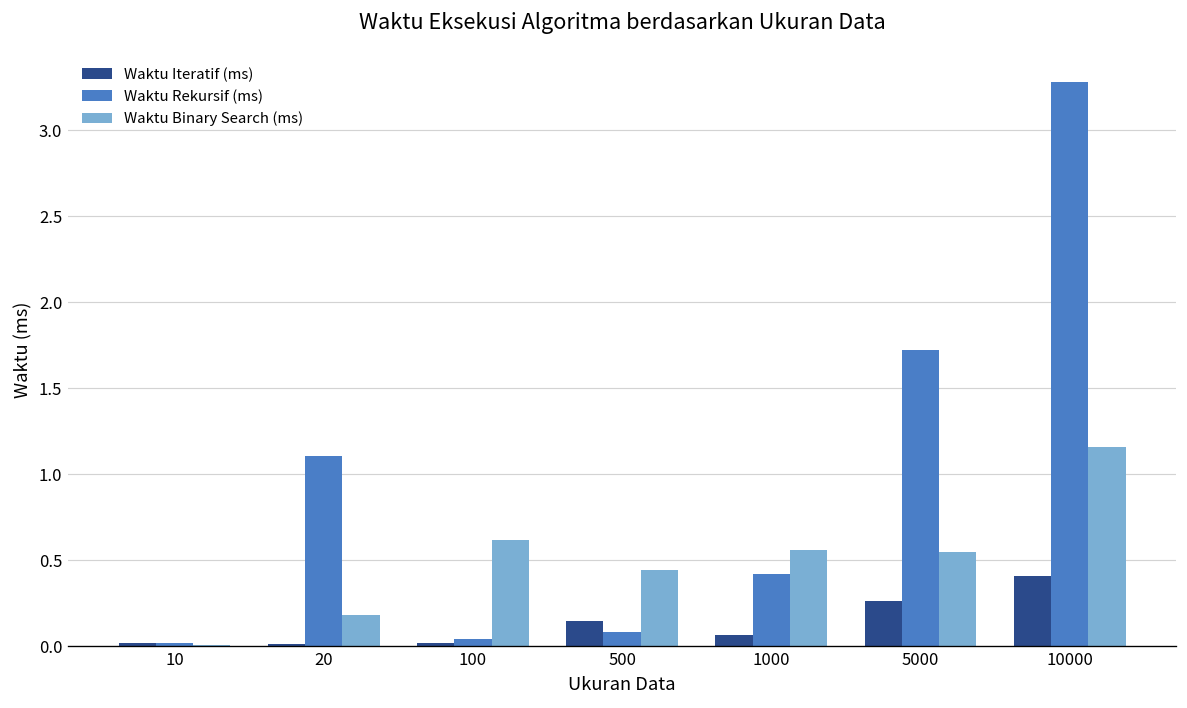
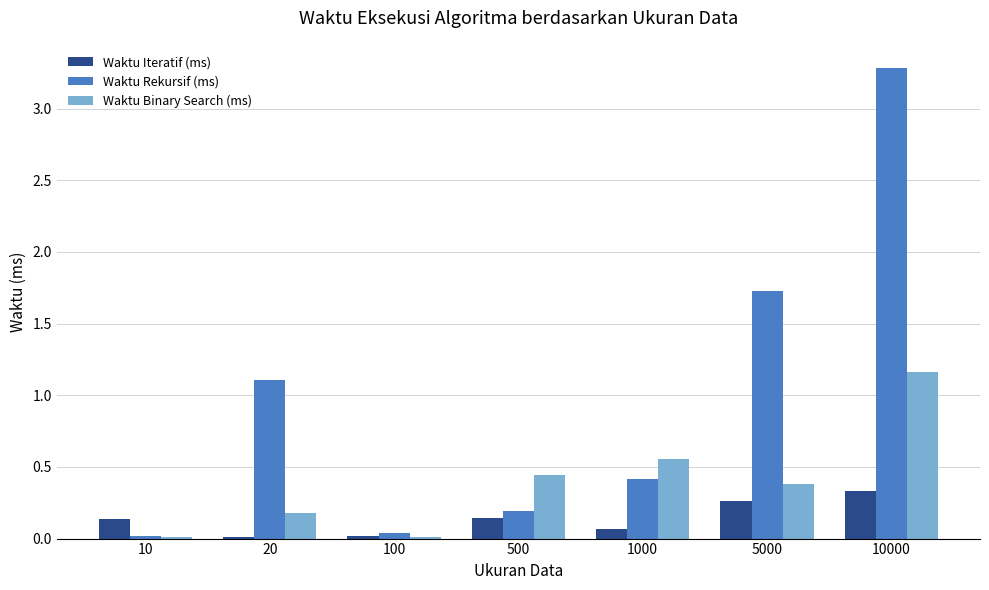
Waktu Iteratif (ms), 10: 0.02 -> 0.14
Waktu Binary Search (ms), 100: 0.62 -> 0.01
Waktu Rekursif (ms), 500: 0.08 -> 0.19
Waktu Binary Search (ms), 5000: 0.55 -> 0.38
Waktu Iteratif (ms), 10000: 0.41 -> 0.33
